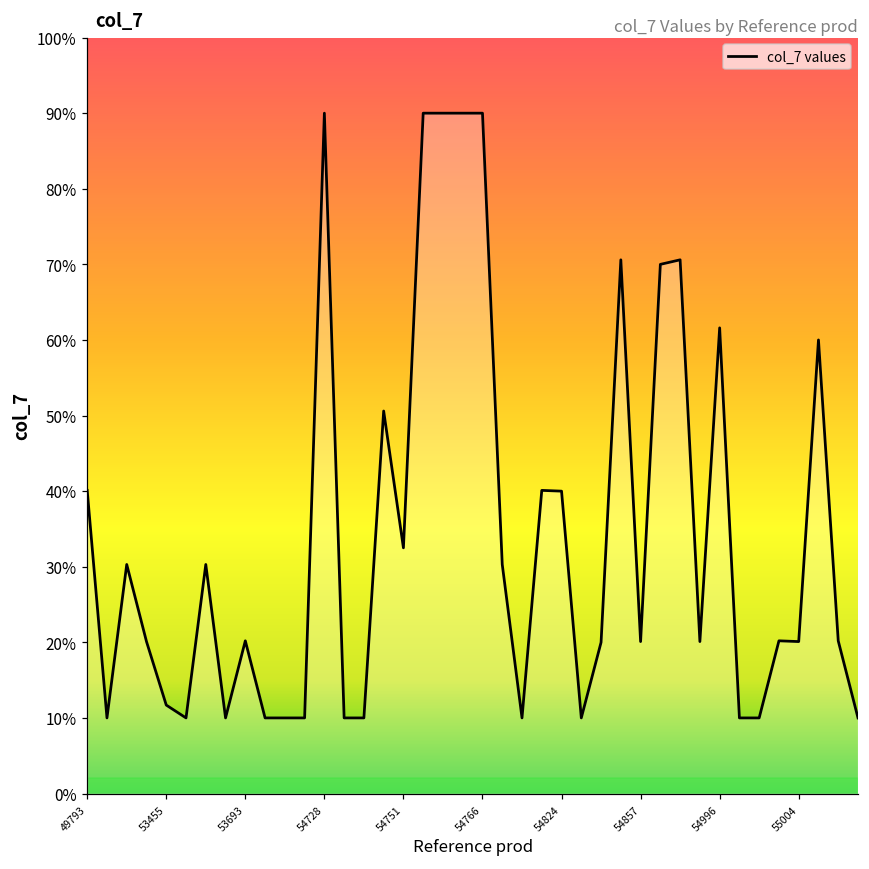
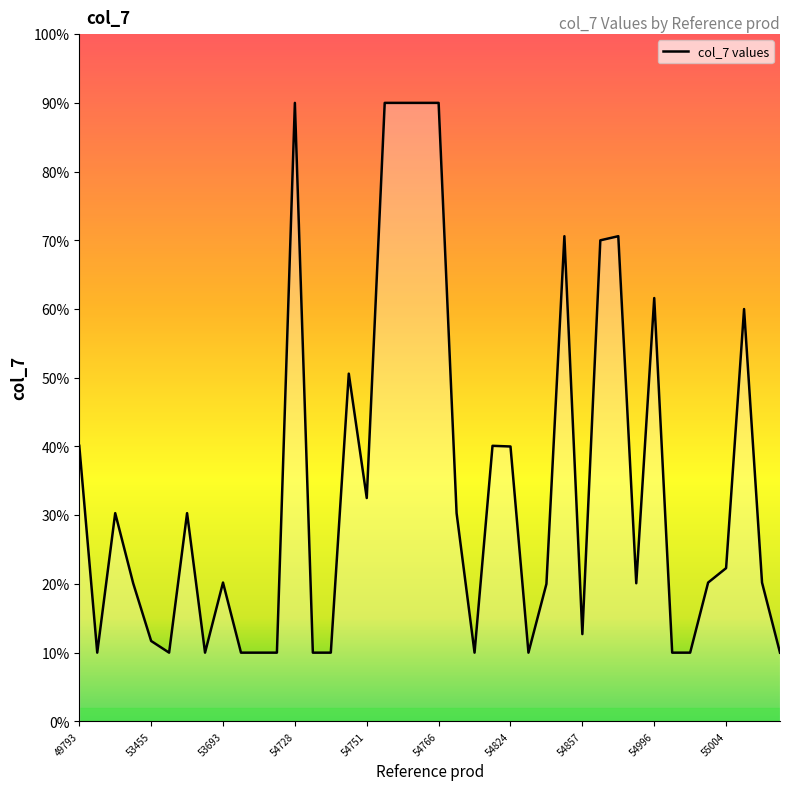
54857: 20% -> 13%
55004: 20% -> 22%
